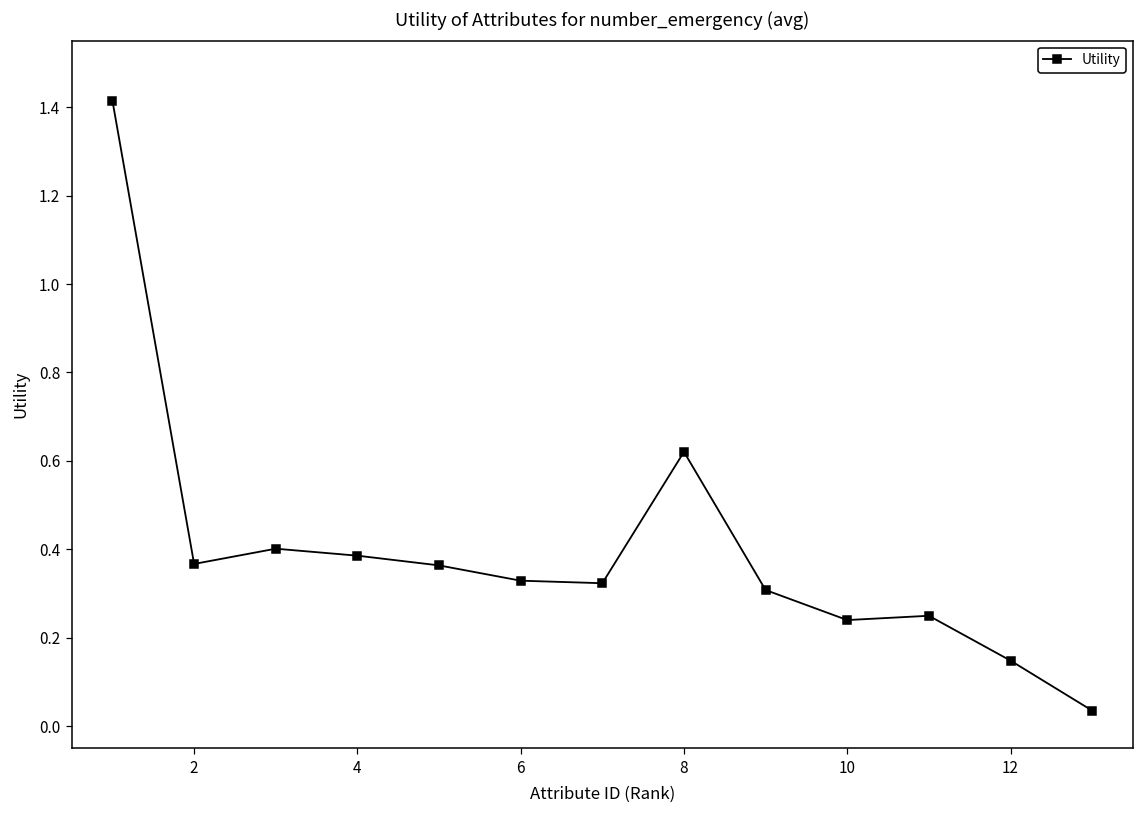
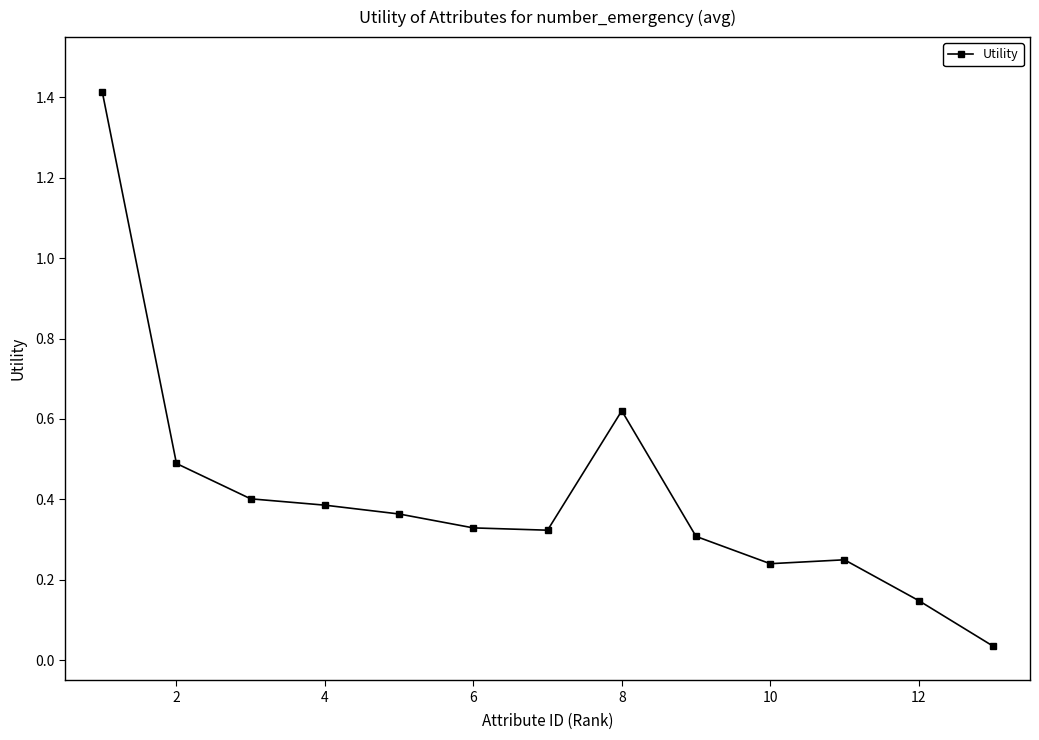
2: 0.37 -> 0.49
